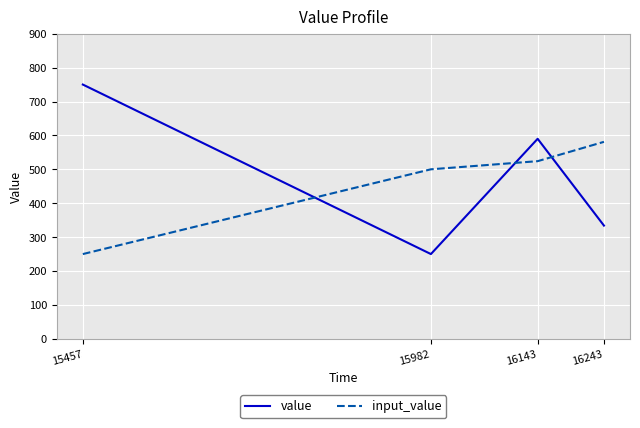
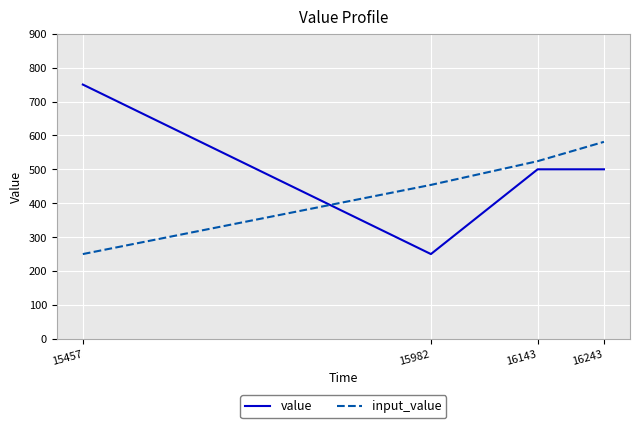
input_value, 15982: 500 -> 450
value, 16143: 590 -> 500
value, 16243: 330 -> 500
